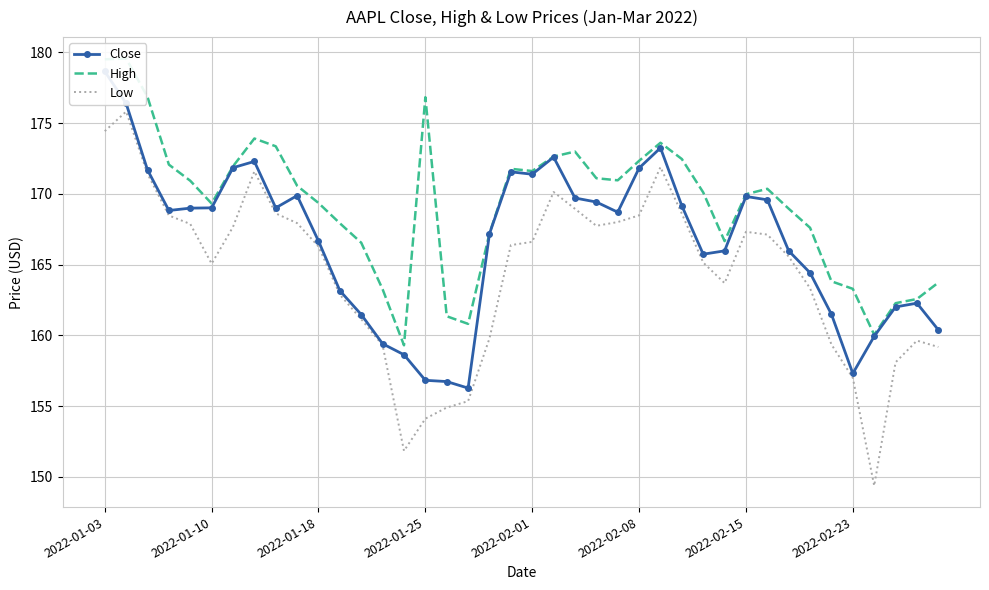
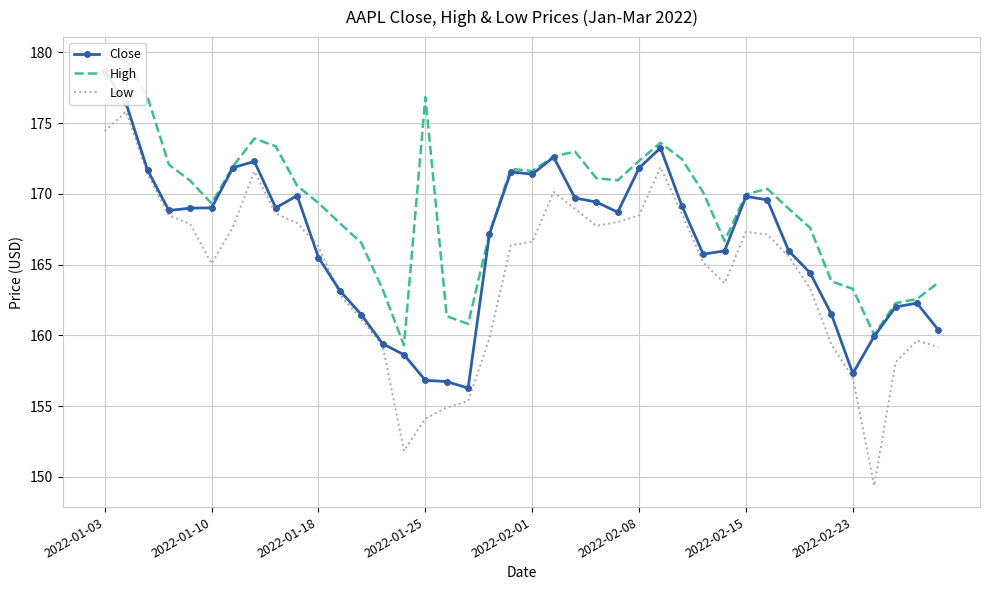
Close, 2022-01-18: 166.7 -> 165.5
